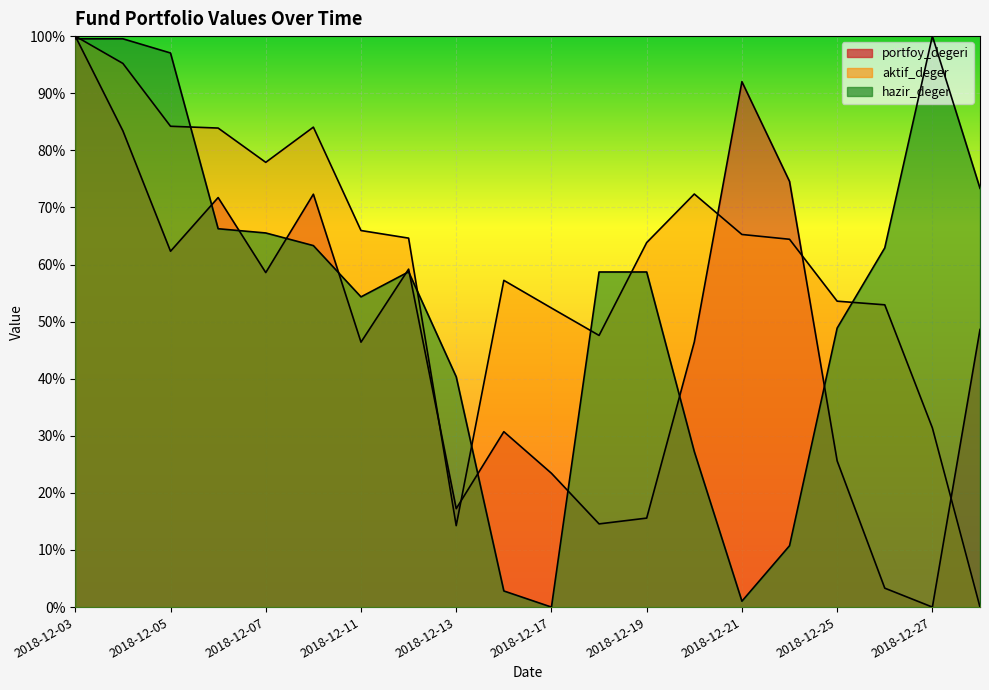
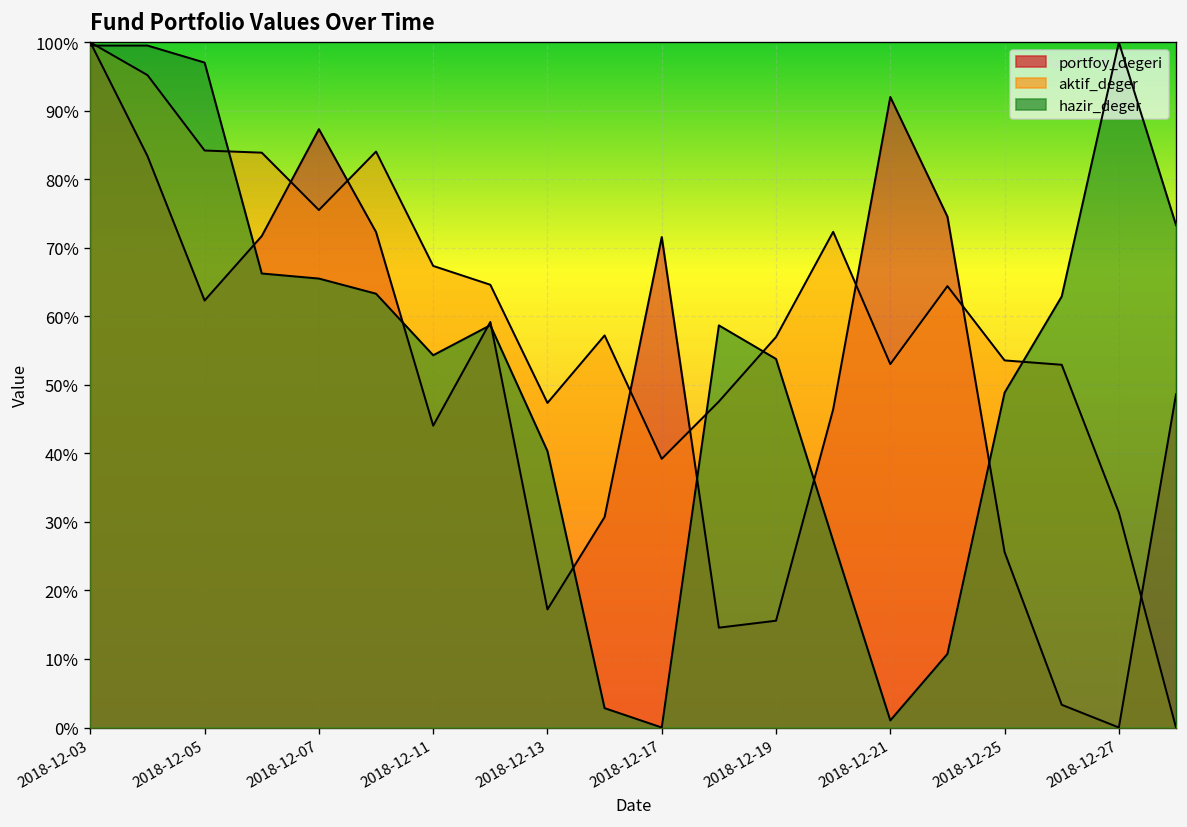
portfoy_degeri, 2018-12-07: 59% -> 87%
aktif_deger, 2018-12-07: 78% -> 76%
portfoy_degeri, 2018-12-11: 46% -> 44%
aktif_deger, 2018-12-11: 66% -> 67%
aktif_deger, 2018-12-13: 14% -> 47%
portfoy_degeri, 2018-12-17: 23% -> 72%
aktif_deger, 2018-12-17: 52% -> 39%
aktif_deger, 2018-12-19: 64% -> 57%
hazir_deger, 2018-12-19: 59% -> 54%
aktif_deger, 2018-12-21: 65% -> 53%
